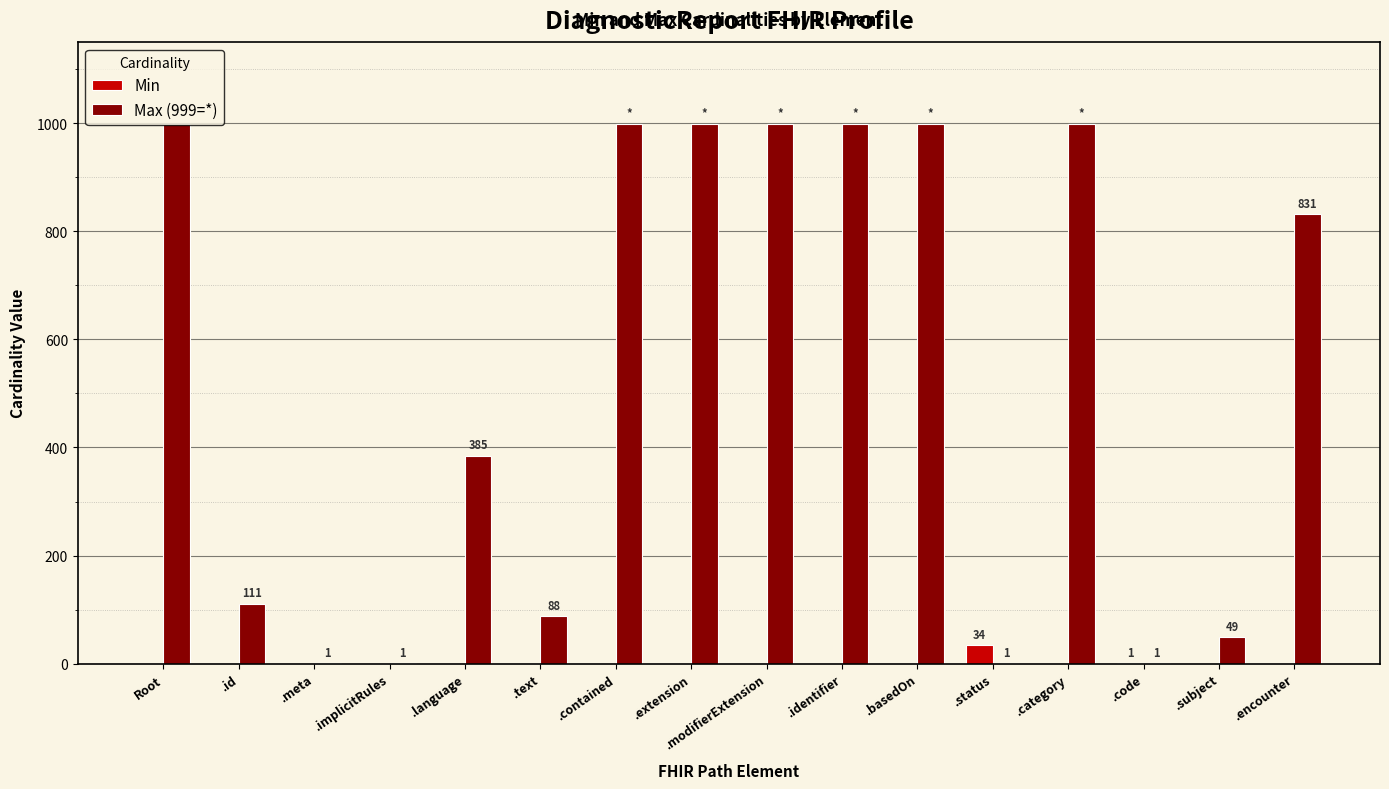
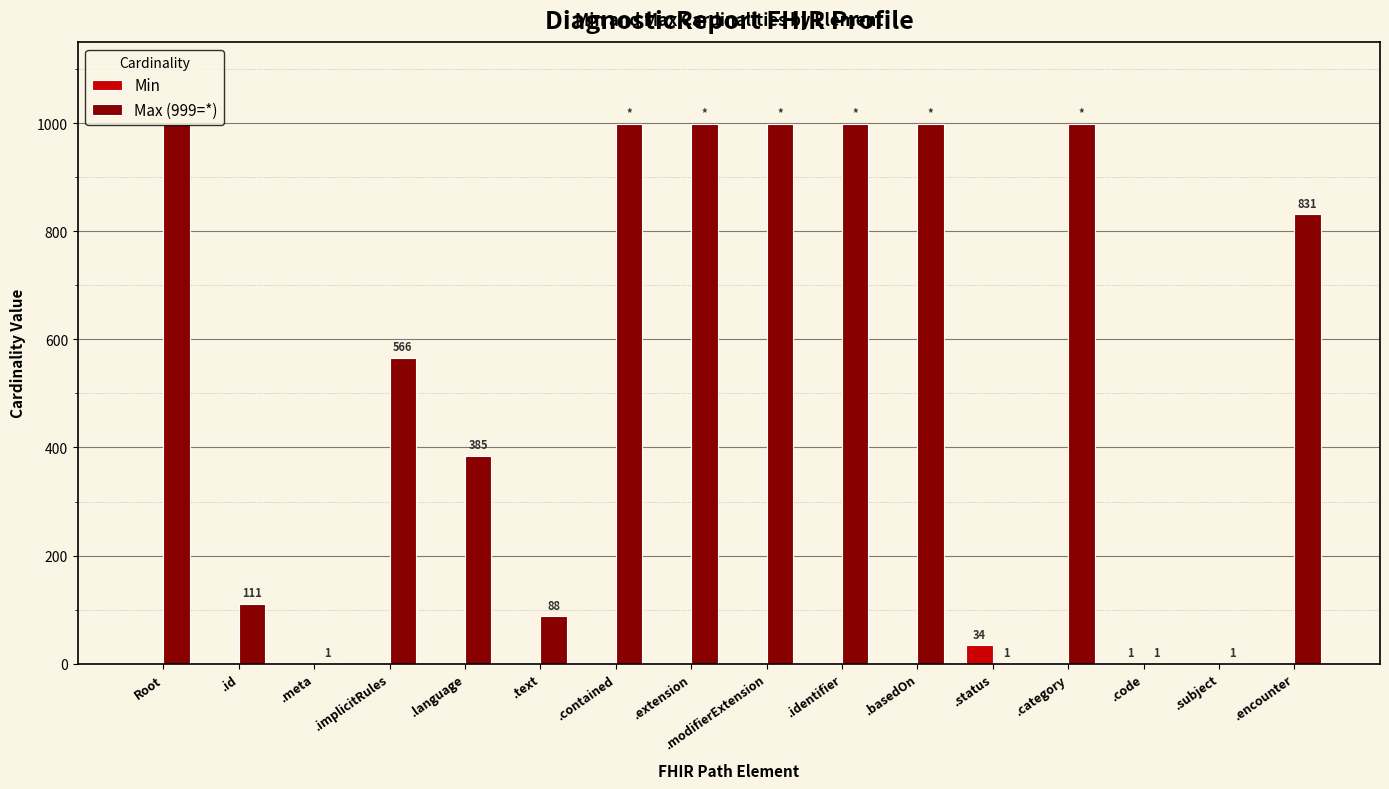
Max (999=*), .implicitRules: 1 -> 566
Max (999=*), .subject: 49 -> 1
